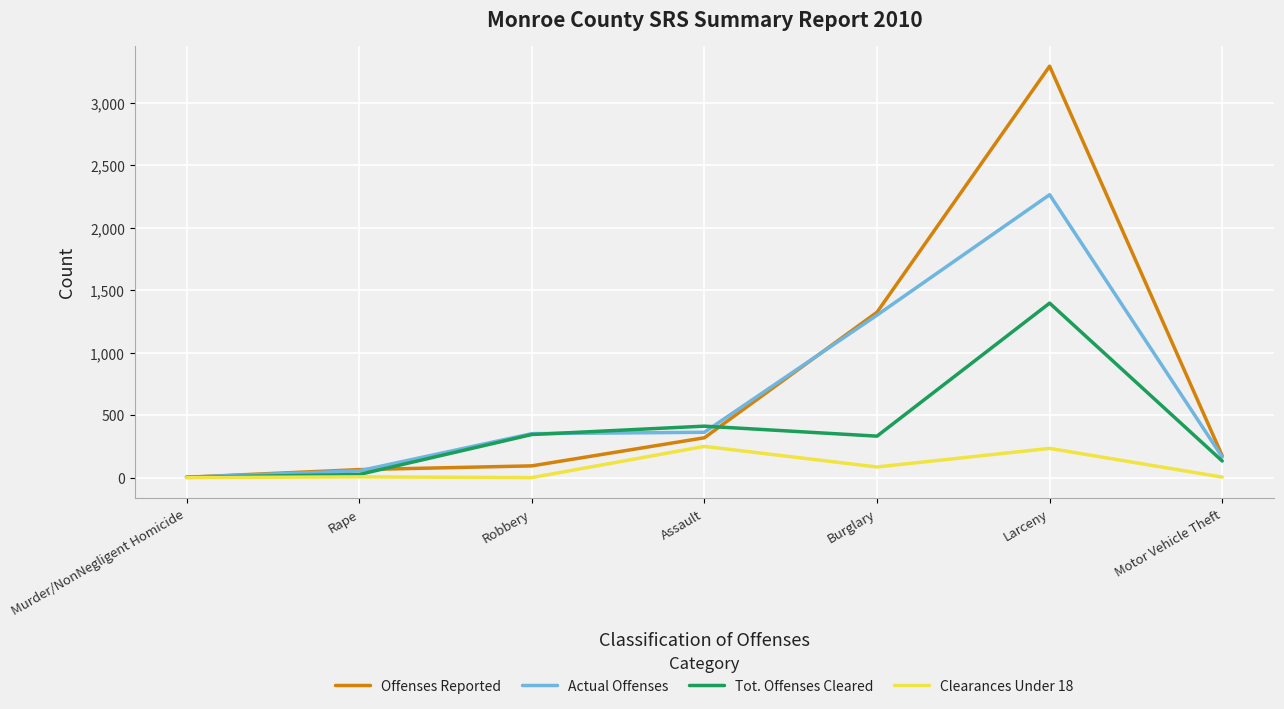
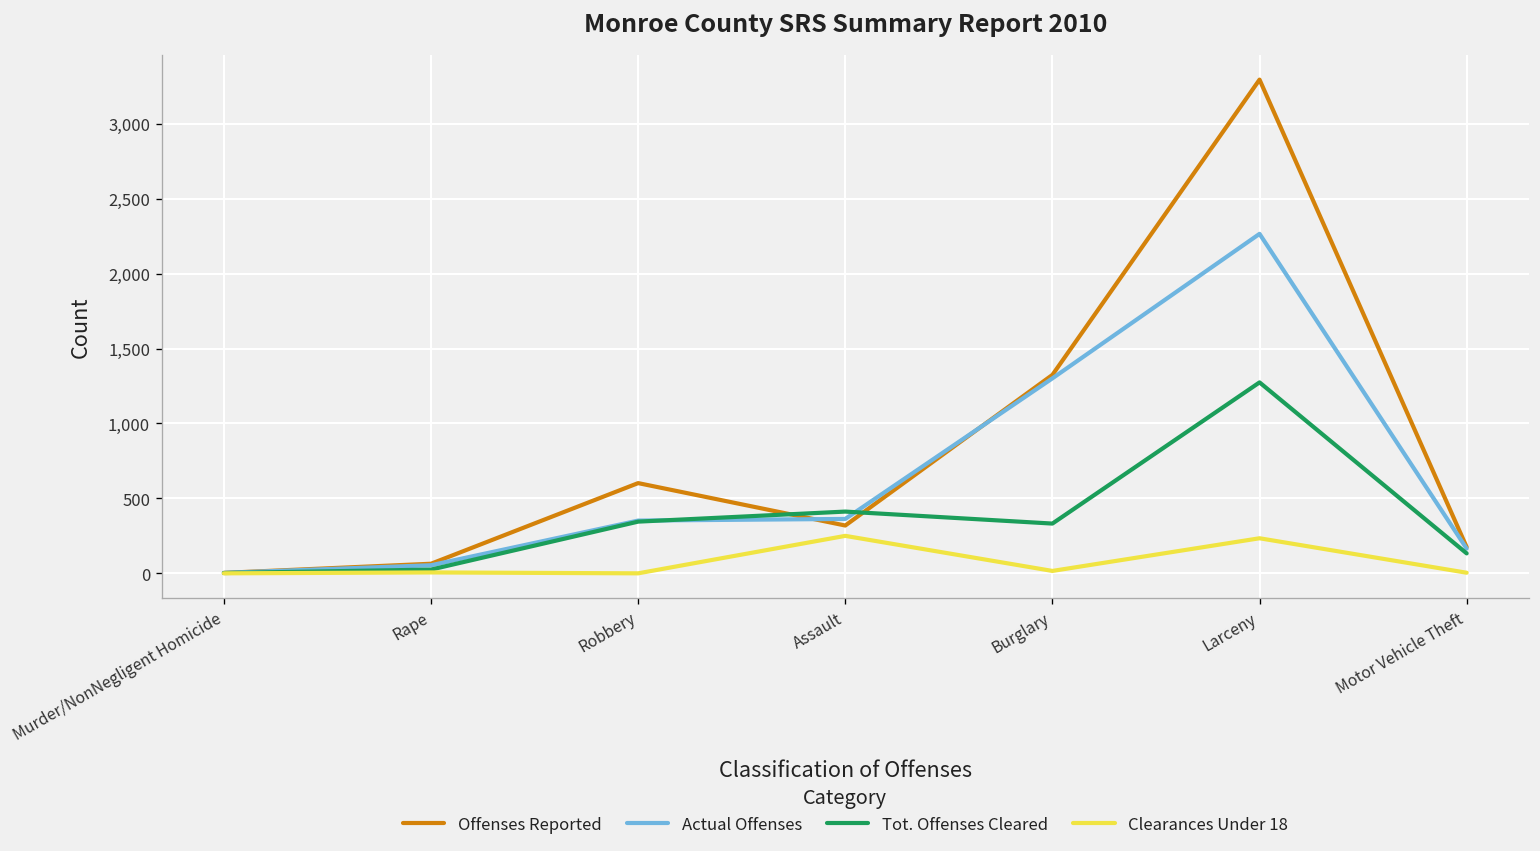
Offenses Reported, Robbery: 90 -> 600
Clearances Under 18, Burglary: 90 -> 20
Tot. Offenses Cleared, Larceny: 1,400 -> 1,270
